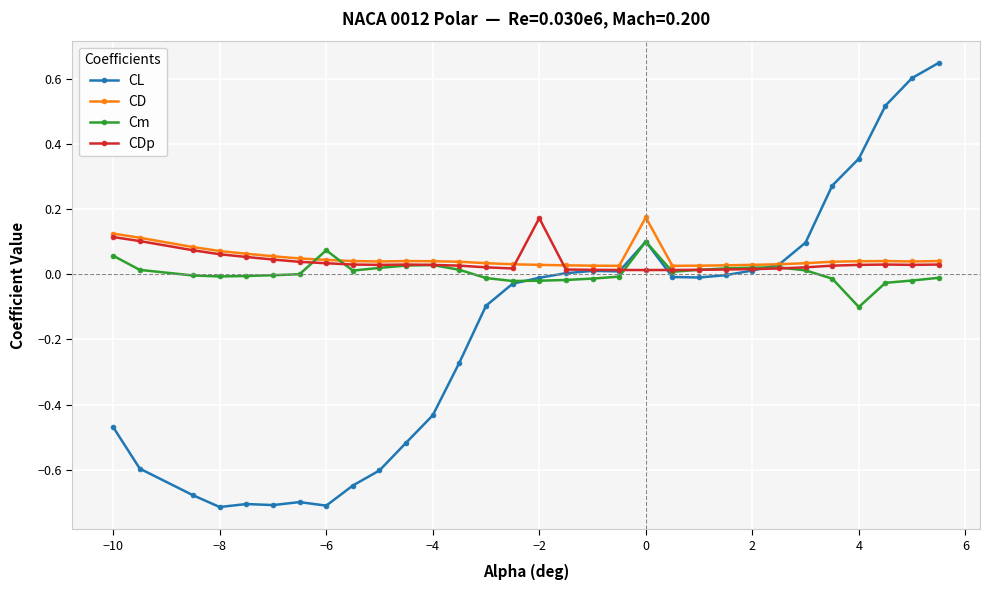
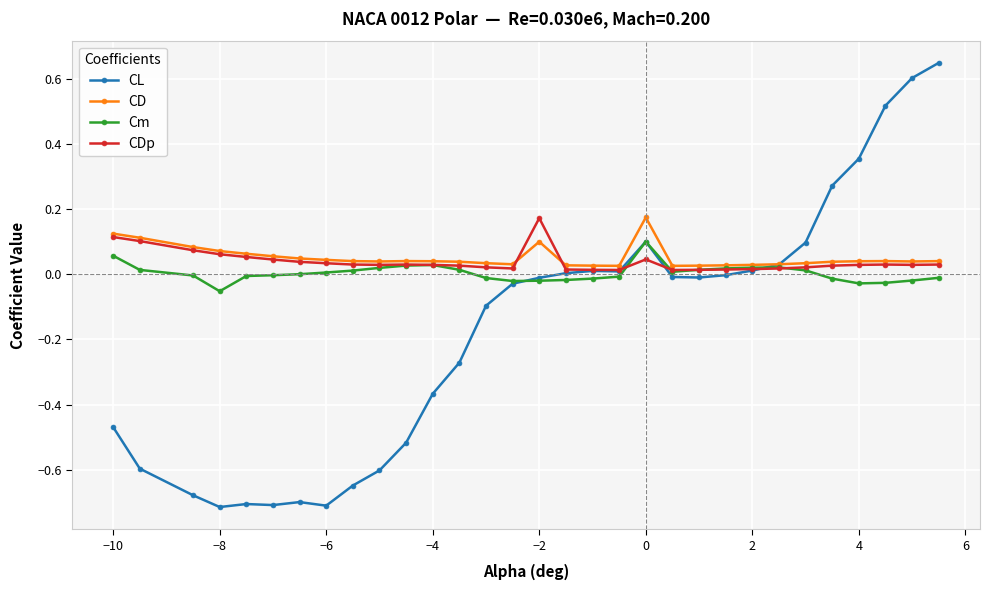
Cm, −8: -0.01 -> -0.05
Cm, −6: 0.07 -> 0.01
CL, −4: -0.43 -> -0.37
CD, −2: 0.03 -> 0.10
CDp, 0: 0.01 -> 0.05
Cm, 4: -0.10 -> -0.03
